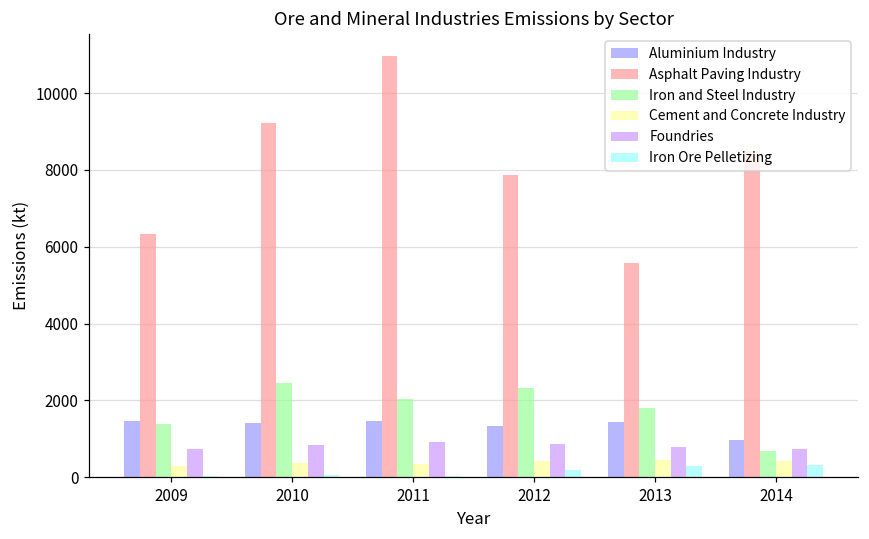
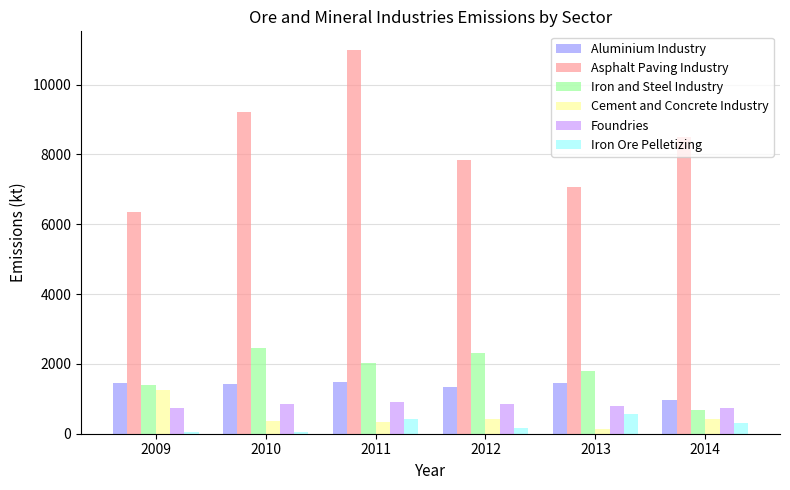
Cement and Concrete Industry, 2009: 300 -> 1200
Iron Ore Pelletizing, 2011: 0 -> 400
Asphalt Paving Industry, 2013: 5600 -> 7100
Cement and Concrete Industry, 2013: 400 -> 100
Iron Ore Pelletizing, 2013: 300 -> 600
